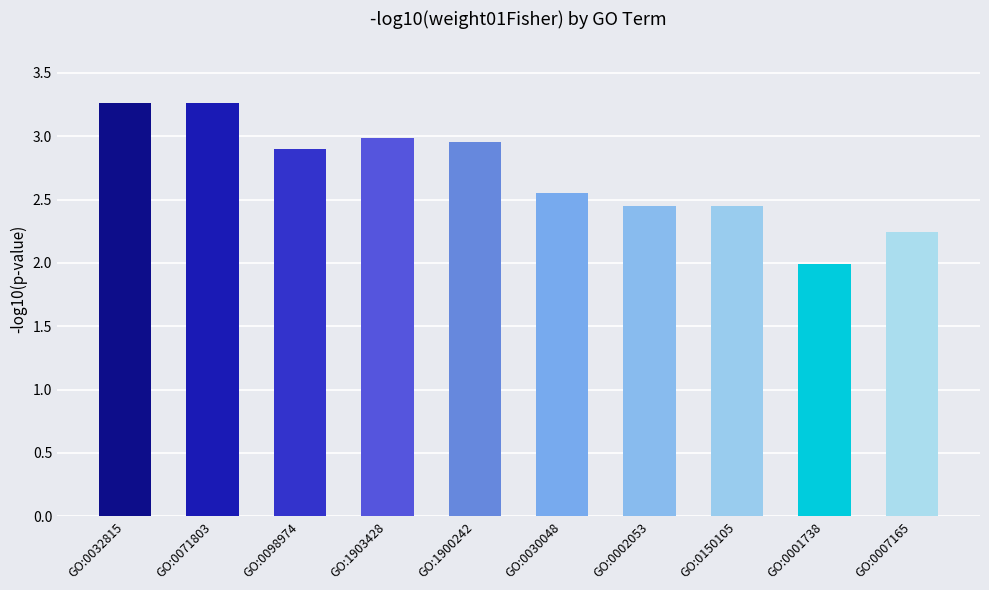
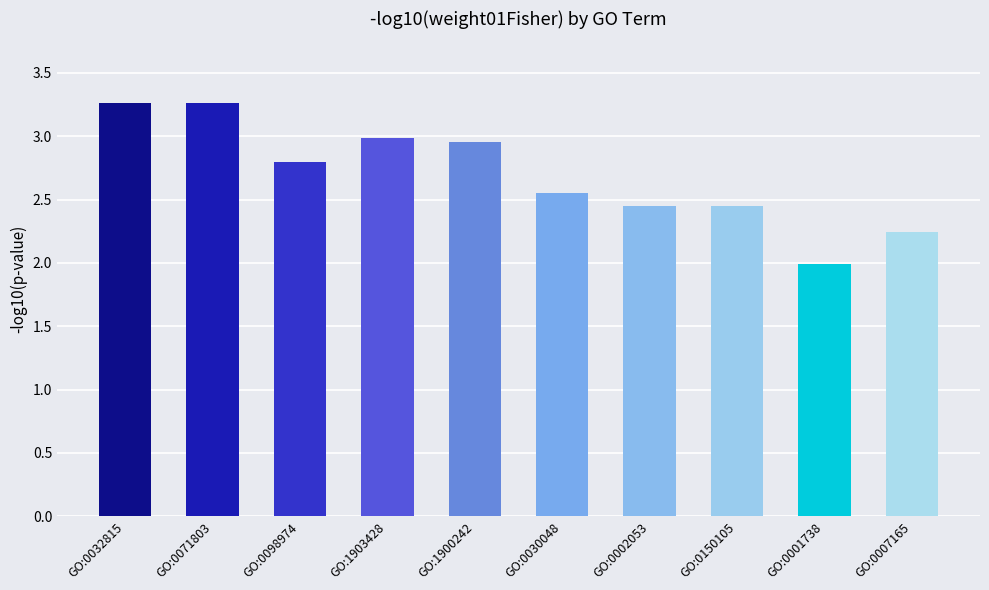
GO:0098974: 2.90 -> 2.79
